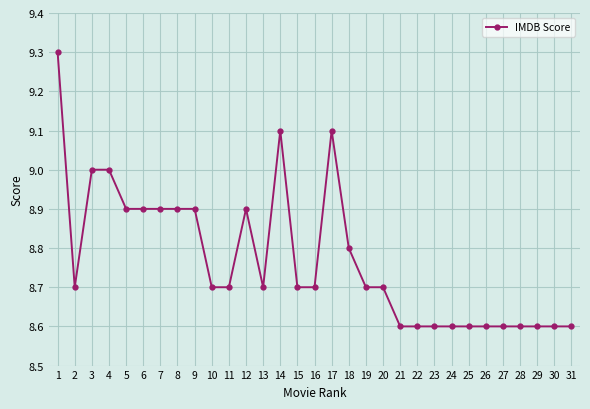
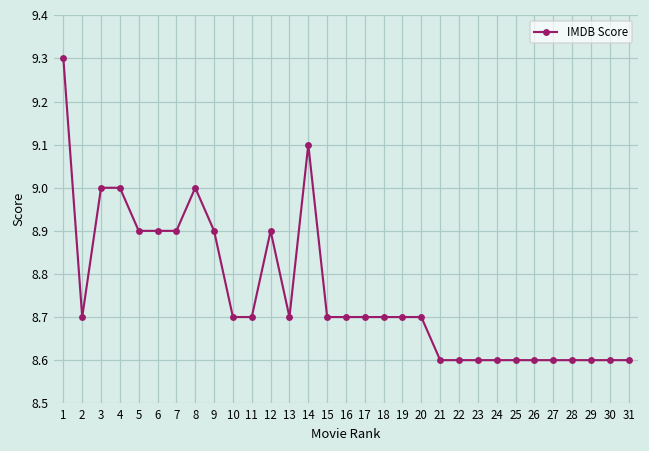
8: 8.9 -> 9.0
17: 9.1 -> 8.7
18: 8.8 -> 8.7
